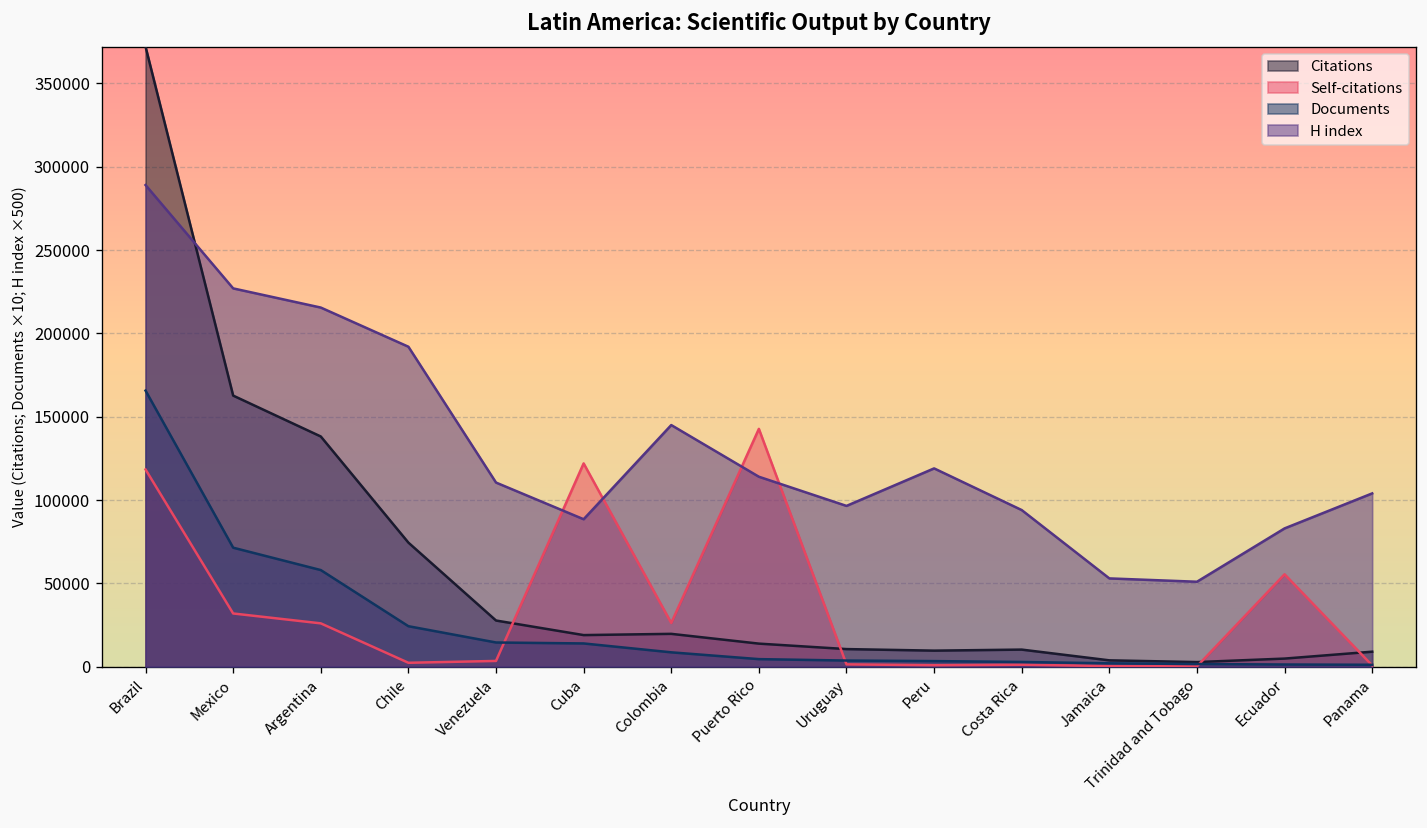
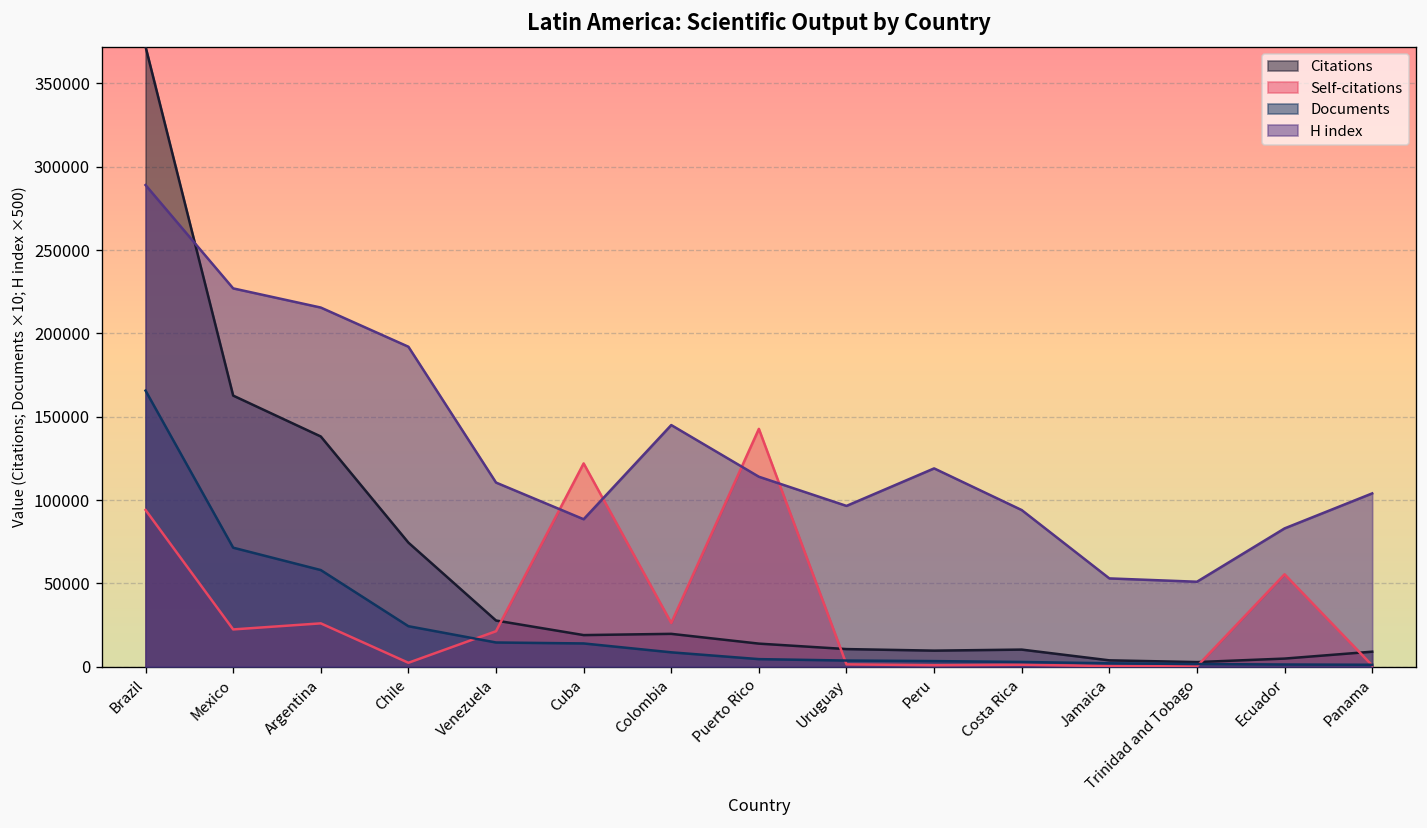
Self-citations, Brazil: 118000 -> 94000
Self-citations, Mexico: 32000 -> 22000
Self-citations, Venezuela: 3000 -> 21000
